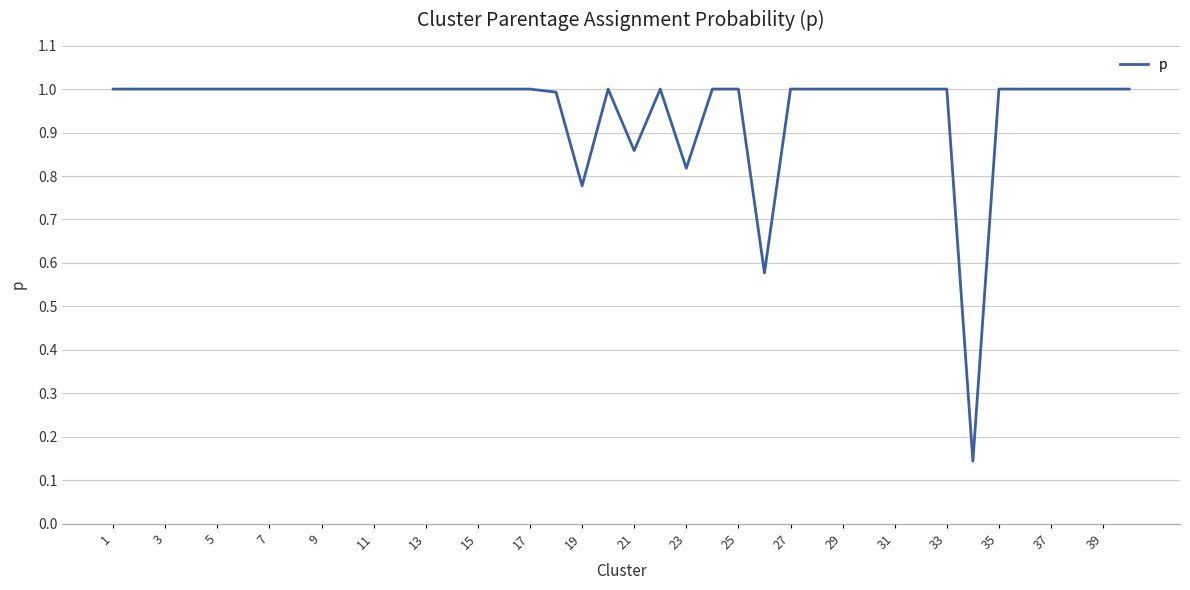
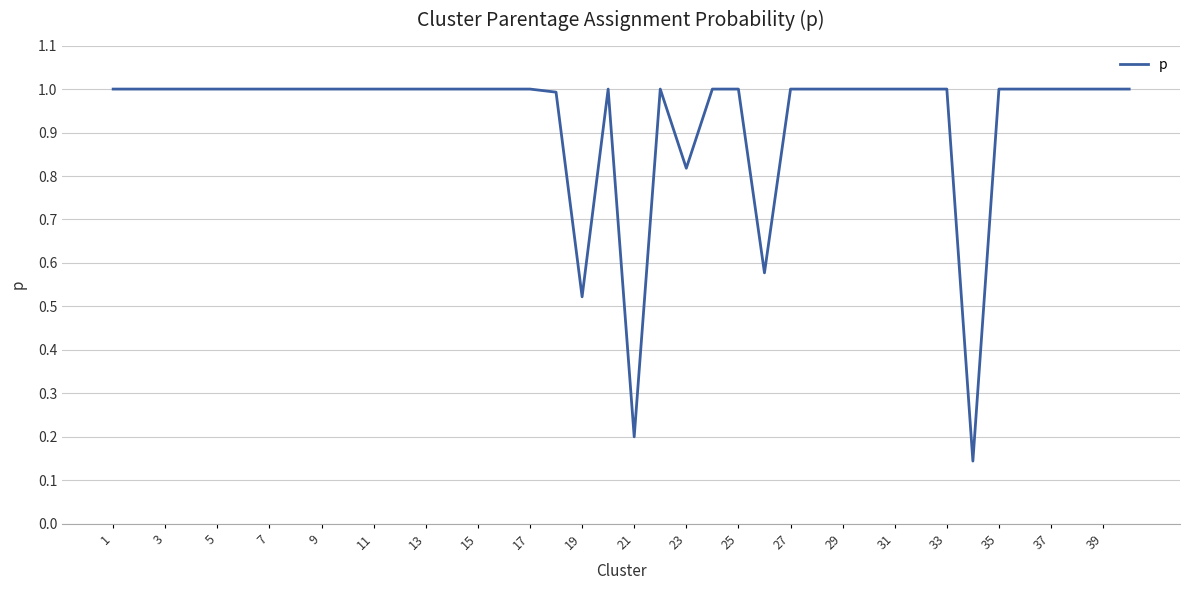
19: 0.78 -> 0.52
21: 0.86 -> 0.20
